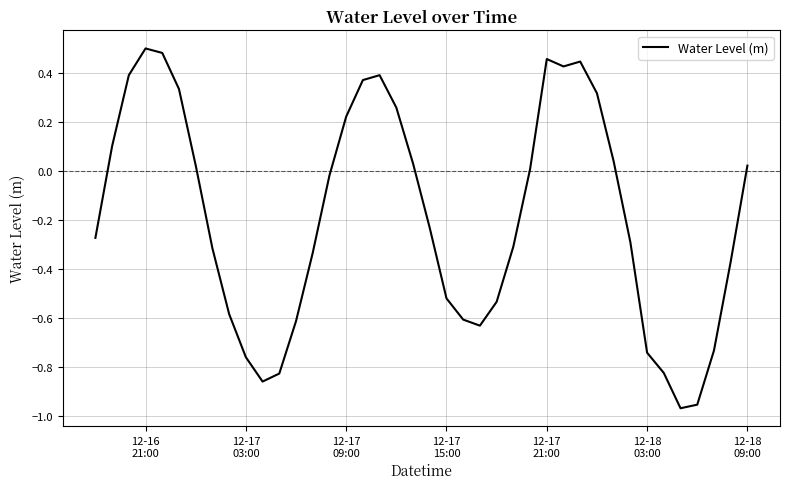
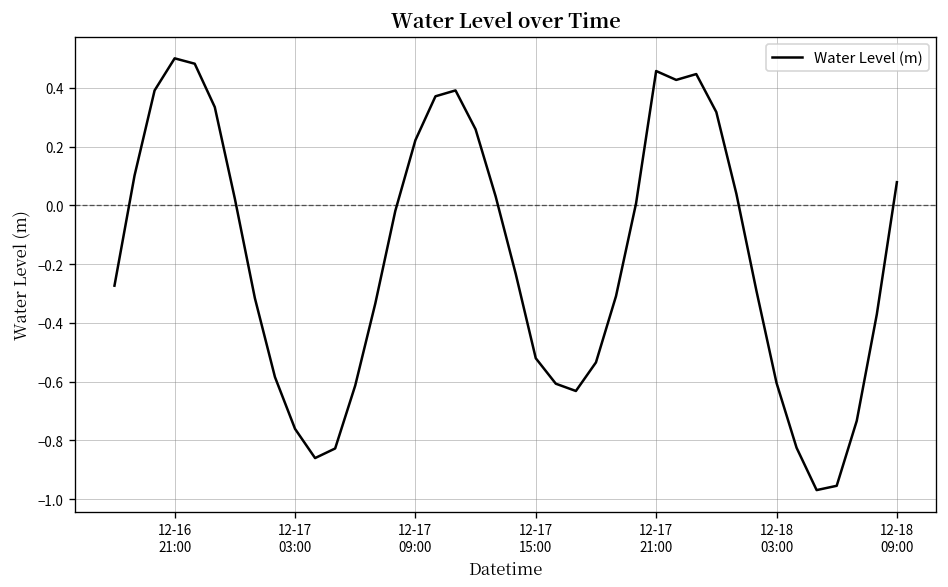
12-18 03:00: -0.74 -> -0.60
12-18 09:00: 0.02 -> 0.08
